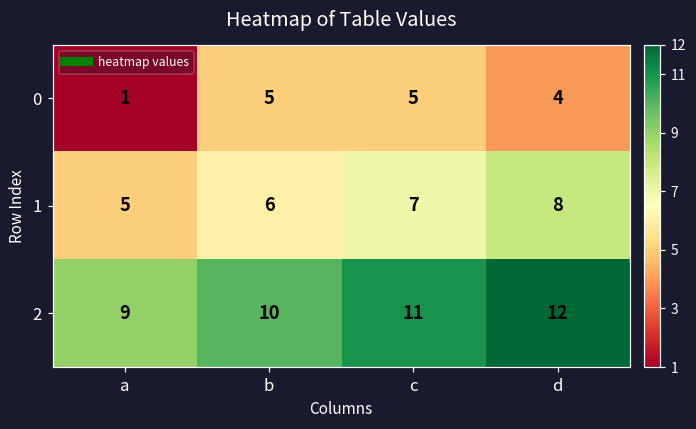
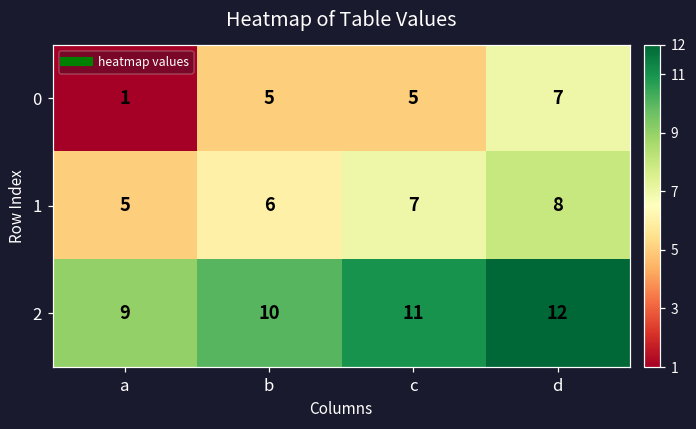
0, d: 4 -> 7
